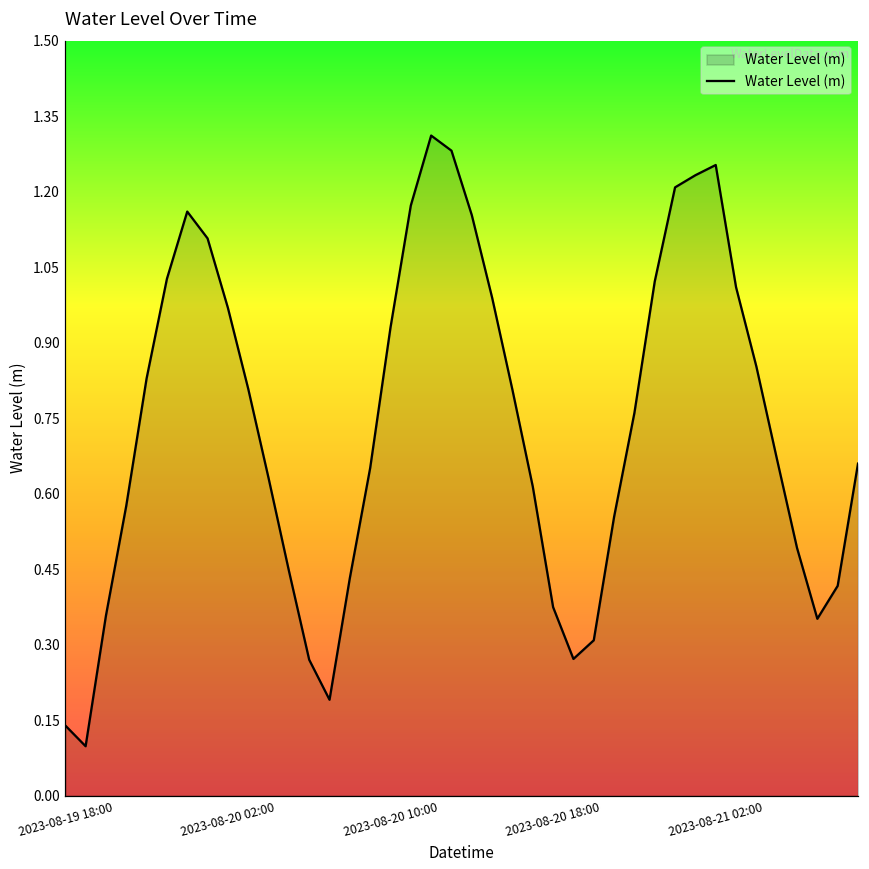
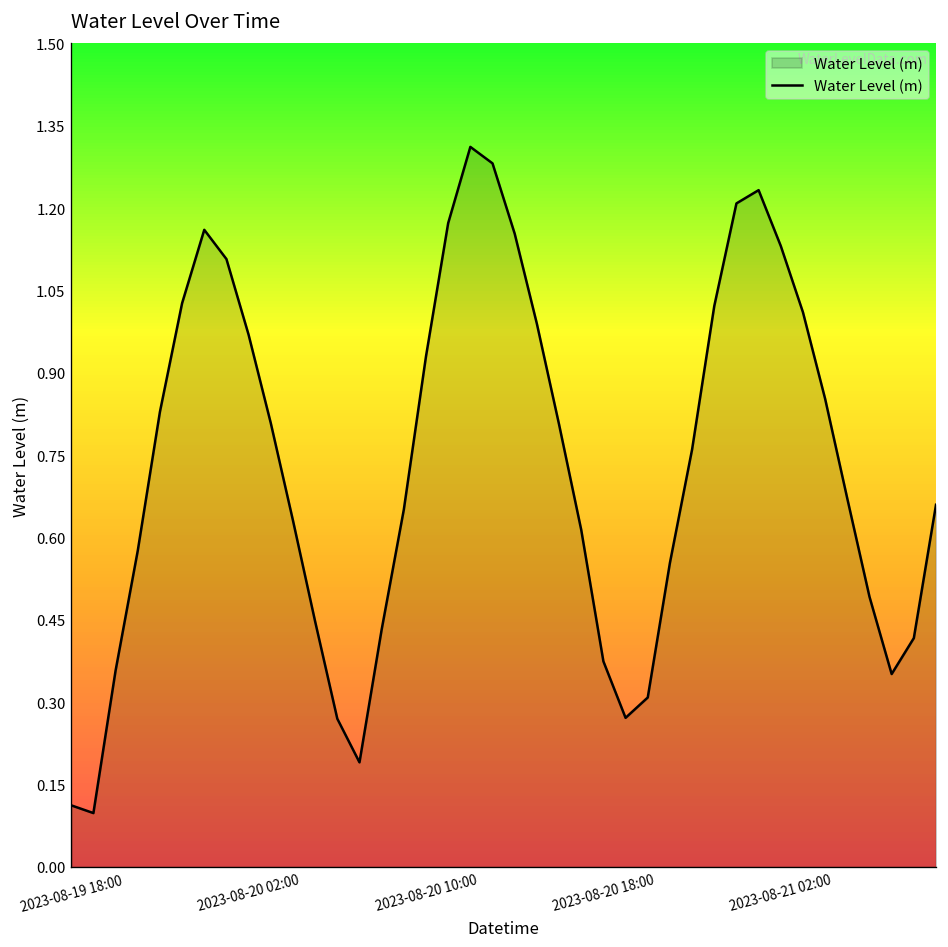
2023-08-19 18:00: 0.14 -> 0.11
2023-08-21 02:00: 1.25 -> 1.13
